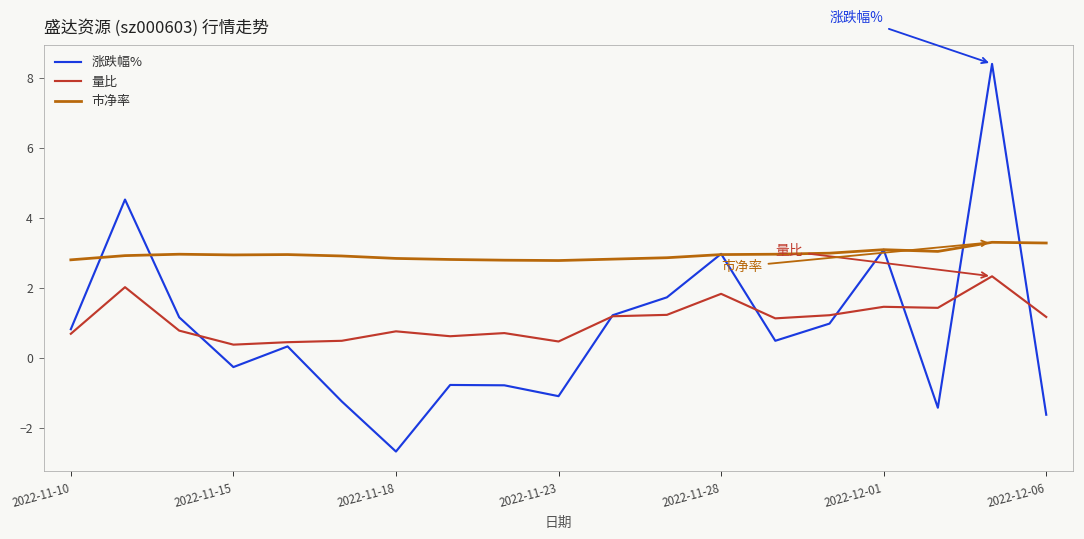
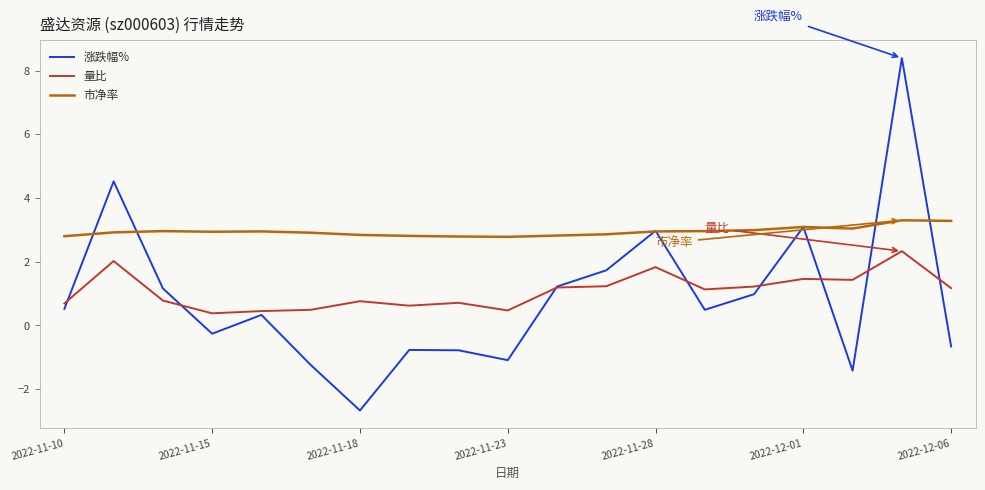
涨跌幅%, 2022-11-10: 0.8 -> 0.5
涨跌幅%, 2022-12-06: -1.6 -> -0.7
